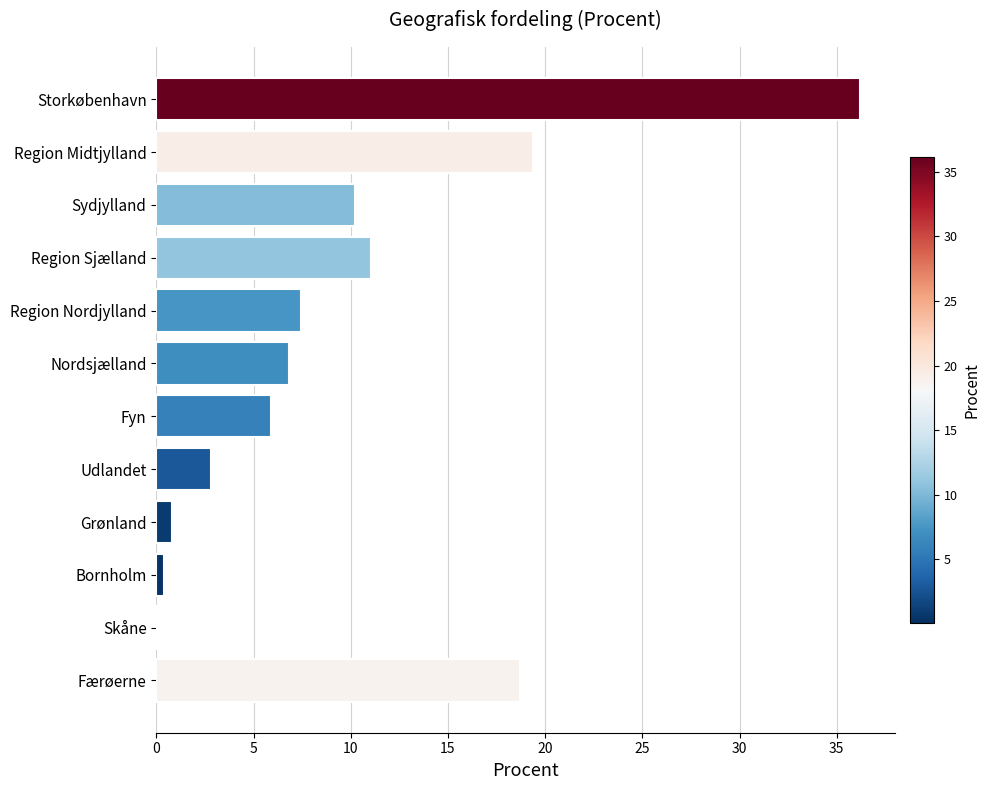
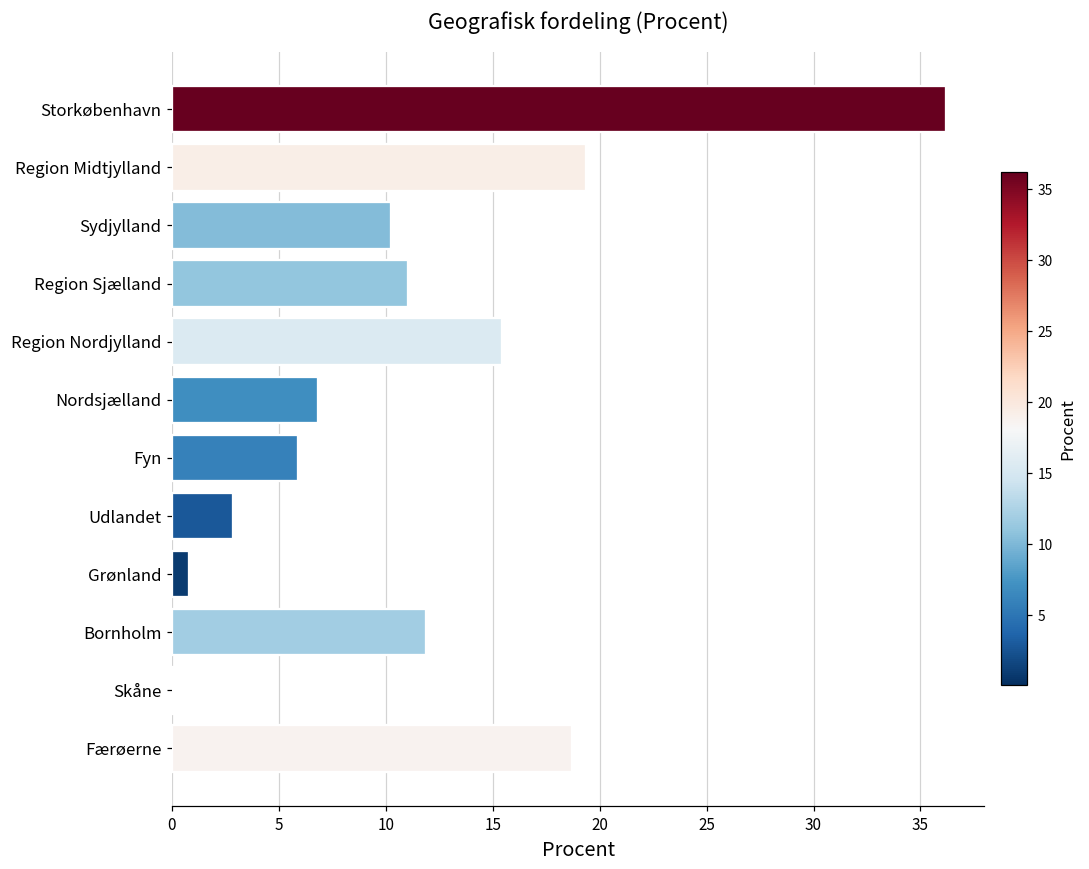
Region Nordjylland: 7.5 -> 15.4
Bornholm: 0.4 -> 11.9
